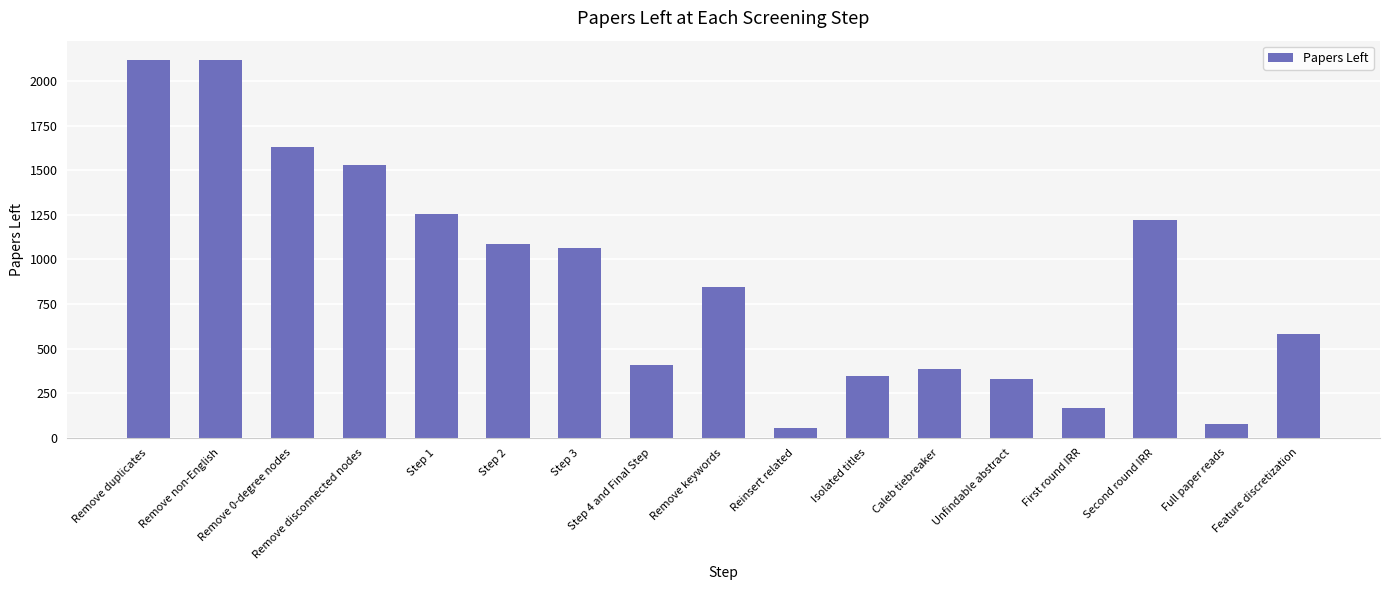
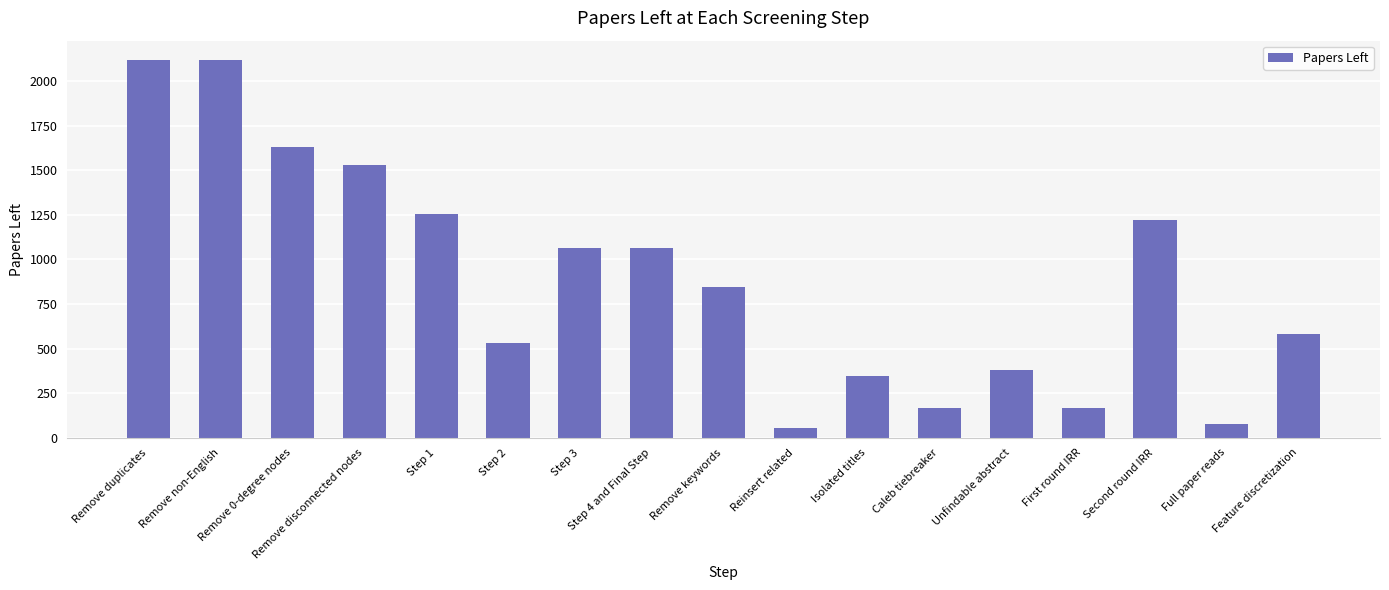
Step 2: 1080 -> 530
Step 4 and Final Step: 410 -> 1060
Caleb tiebreaker: 390 -> 160
Unfindable abstract: 330 -> 380
